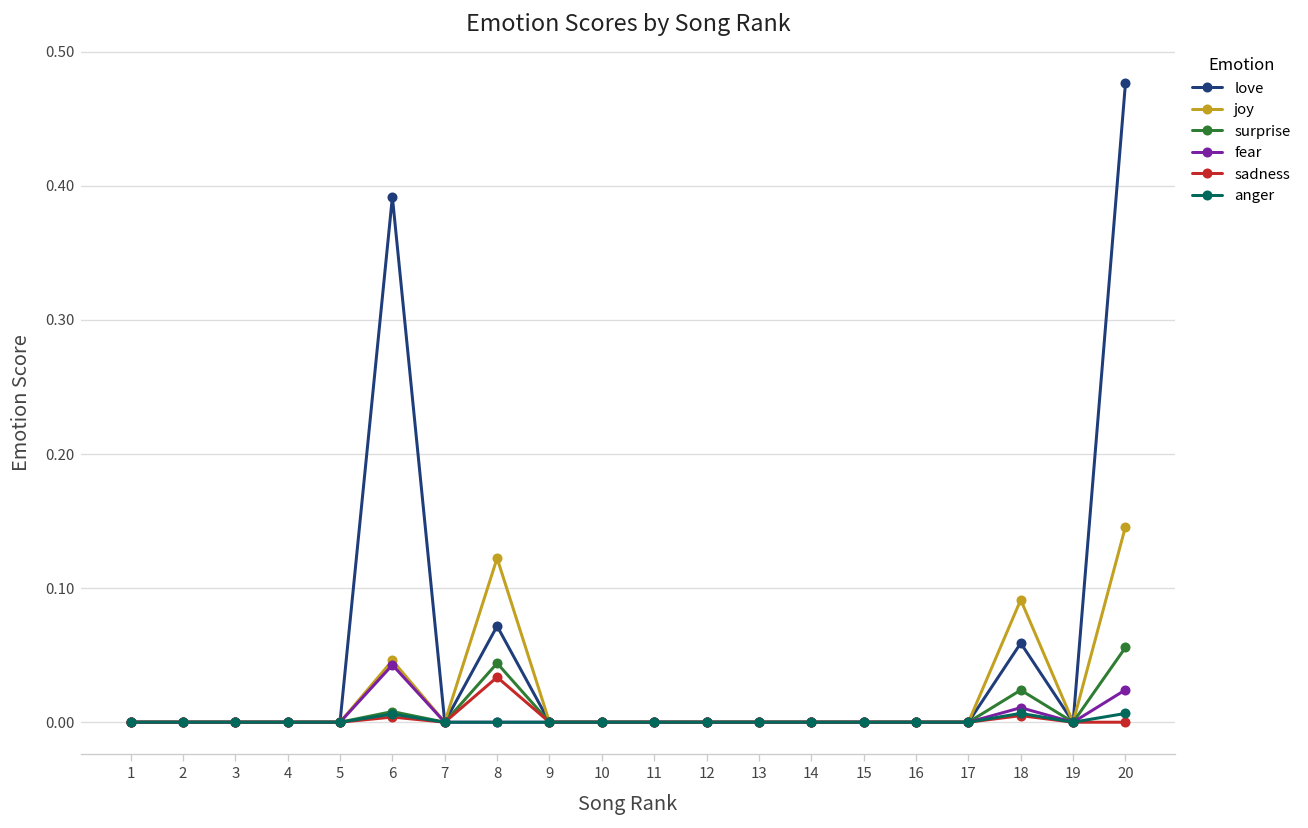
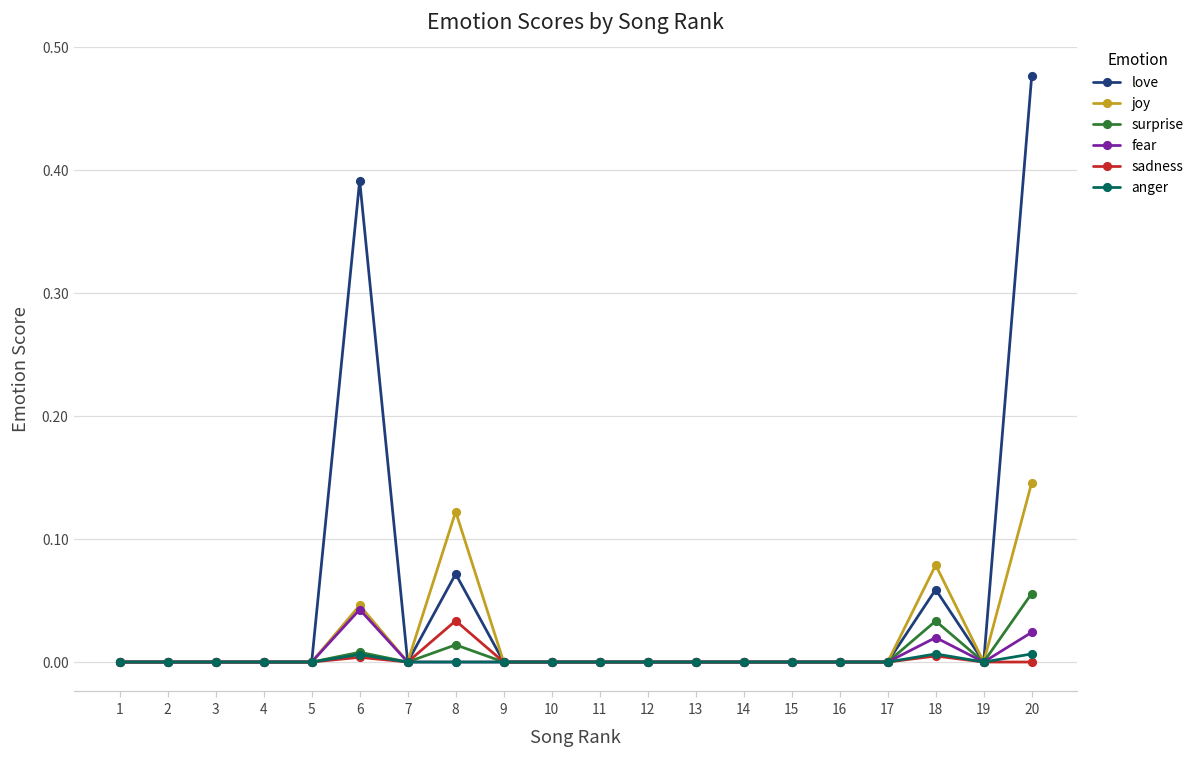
surprise, 8: 0.044 -> 0.014
joy, 18: 0.091 -> 0.079
surprise, 18: 0.024 -> 0.033
fear, 18: 0.011 -> 0.020
